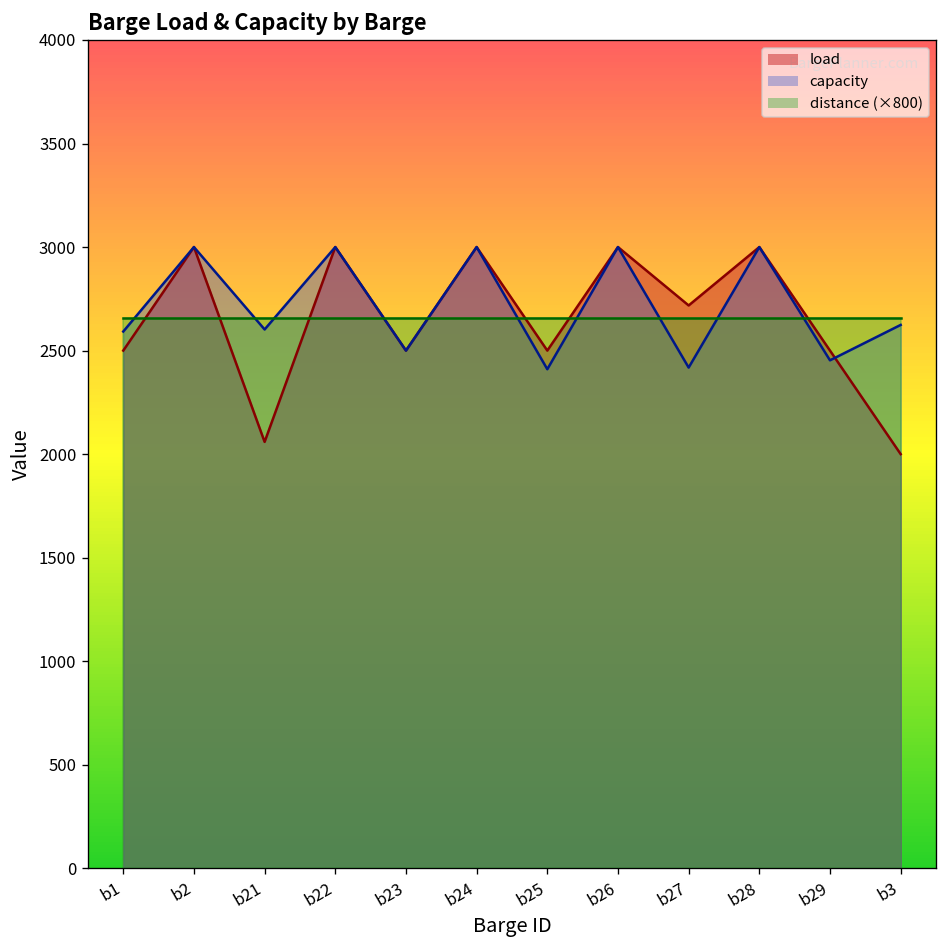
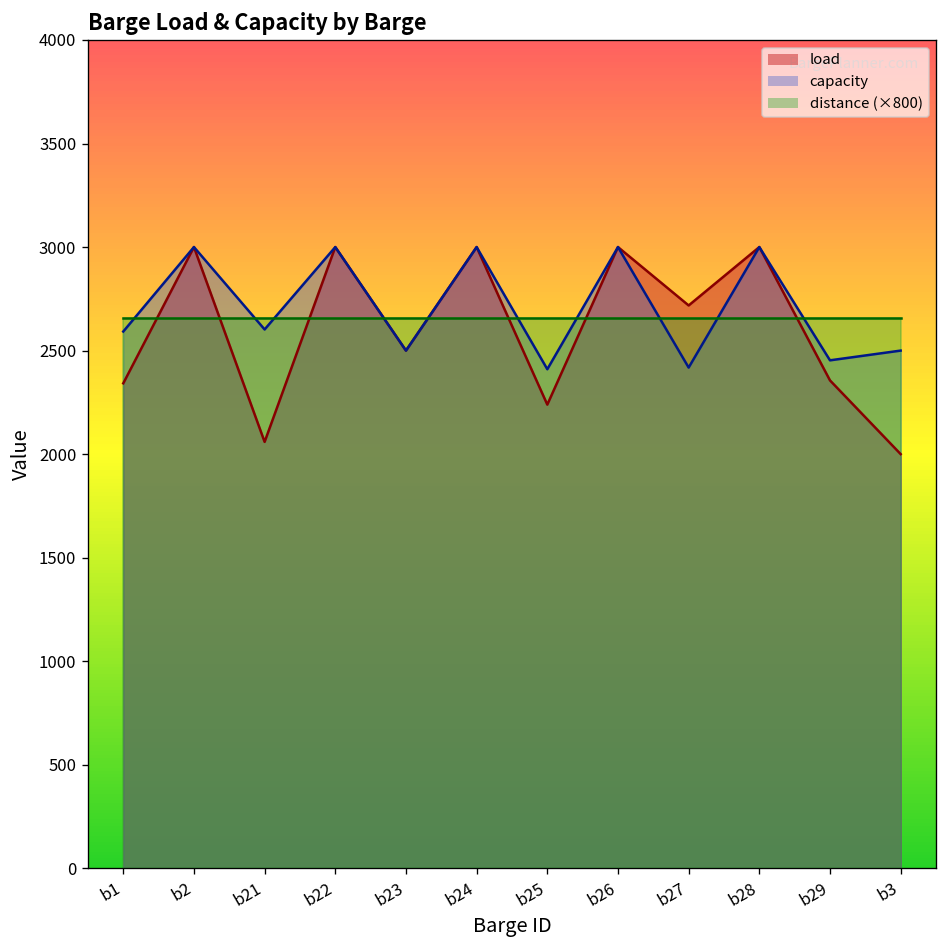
load, b1: 2500 -> 2340
load, b25: 2500 -> 2240
load, b29: 2500 -> 2360
capacity, b3: 2620 -> 2500
